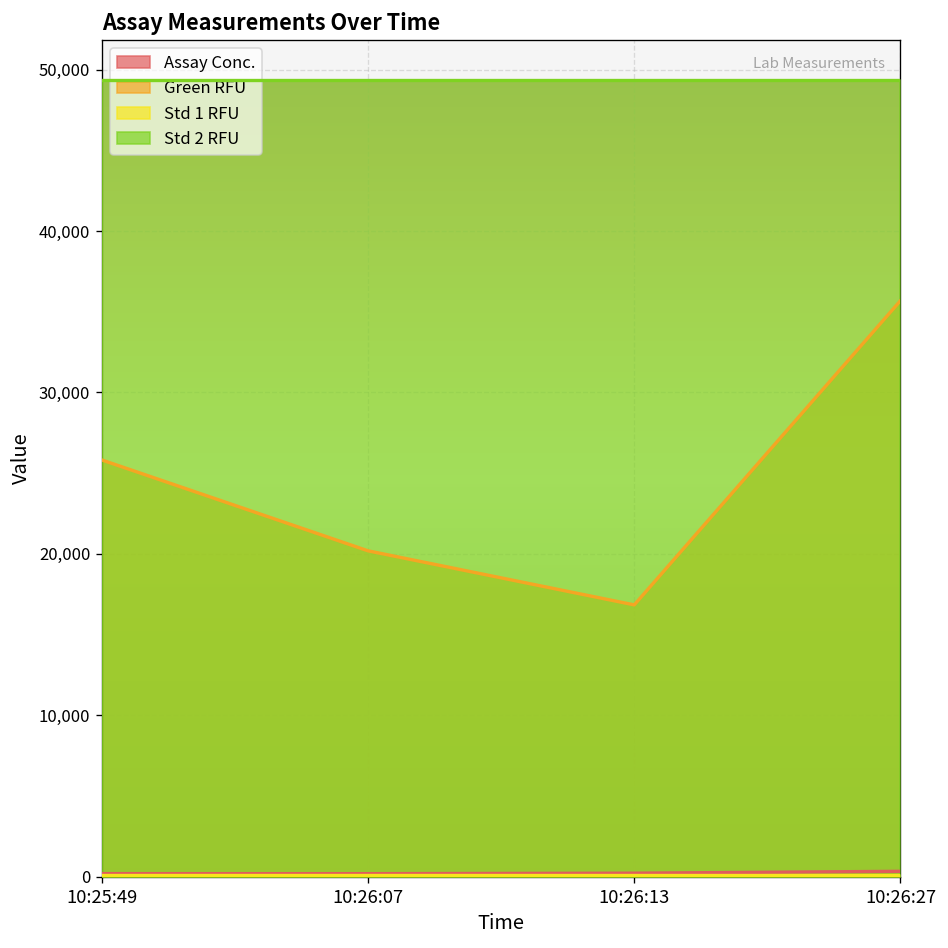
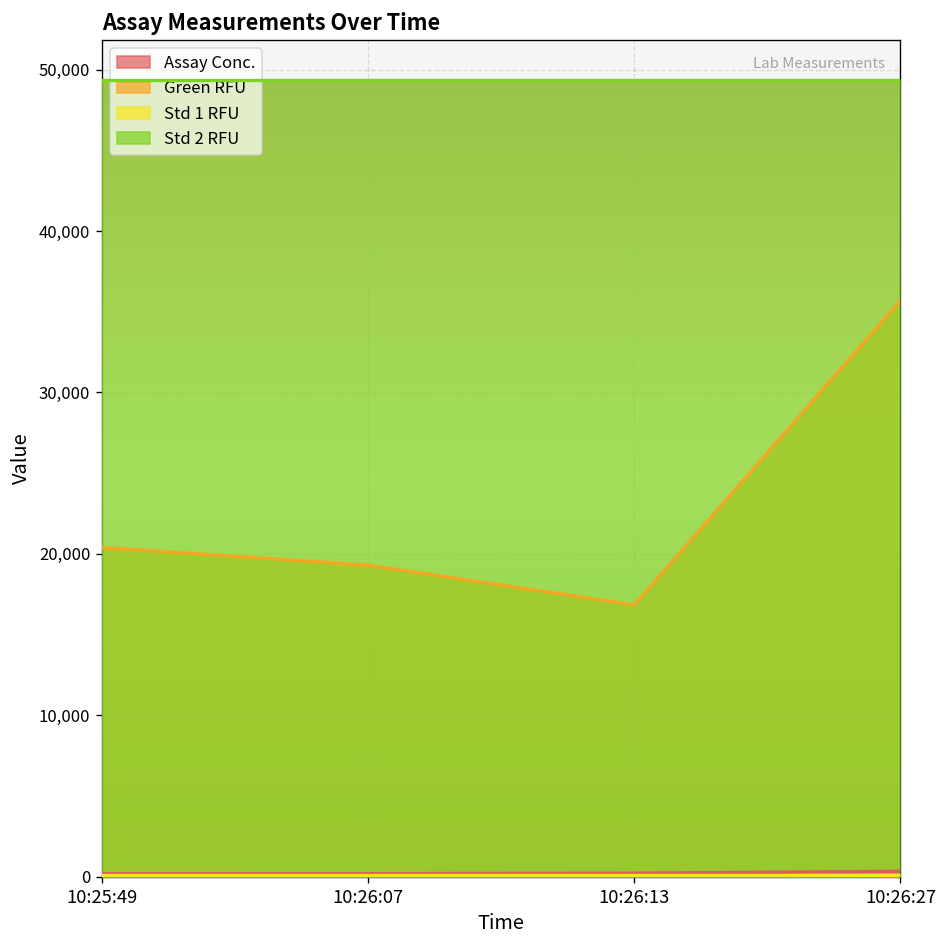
Green RFU, 10:25:49: 25,800 -> 20,400
Green RFU, 10:26:07: 20,200 -> 19,300
